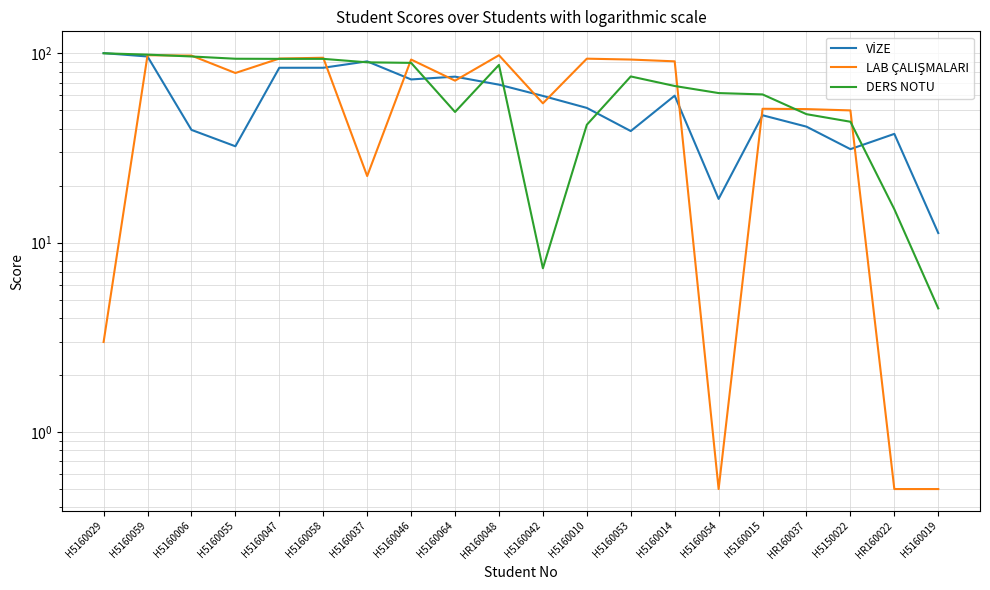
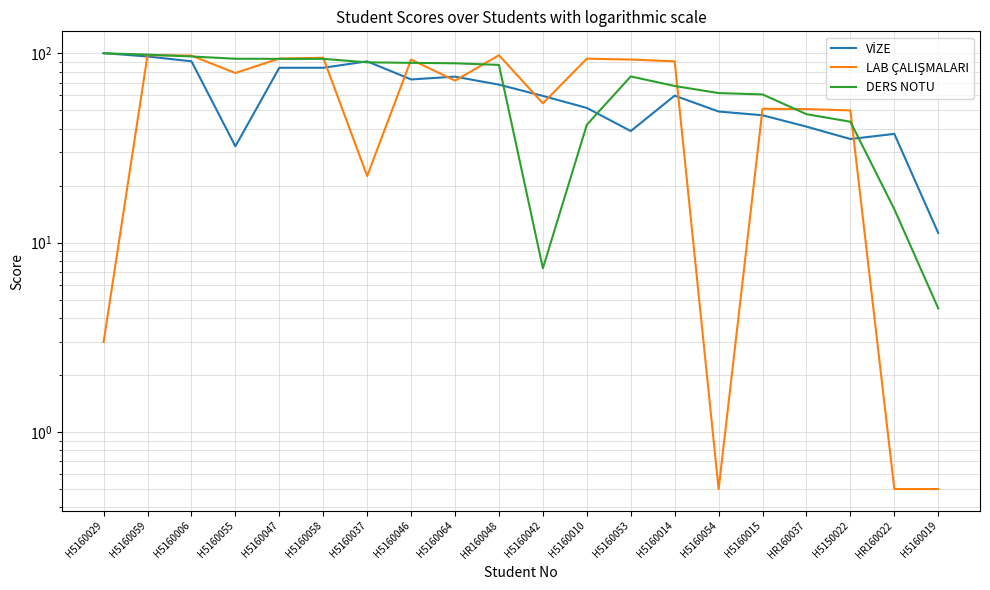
VİZE, H5160006: 39 -> 90
DERS NOTU, H5160064: 49 -> 90
VİZE, H5160054: 17 -> 49
VİZE, H5150022: 31 -> 35
